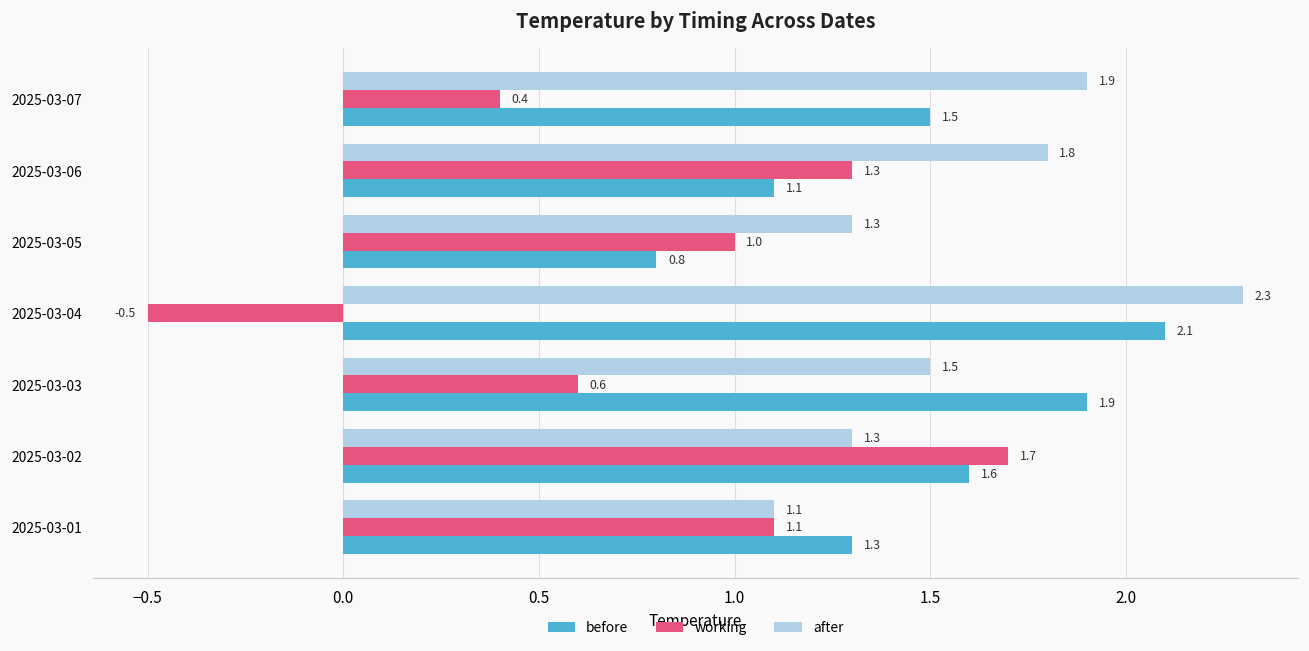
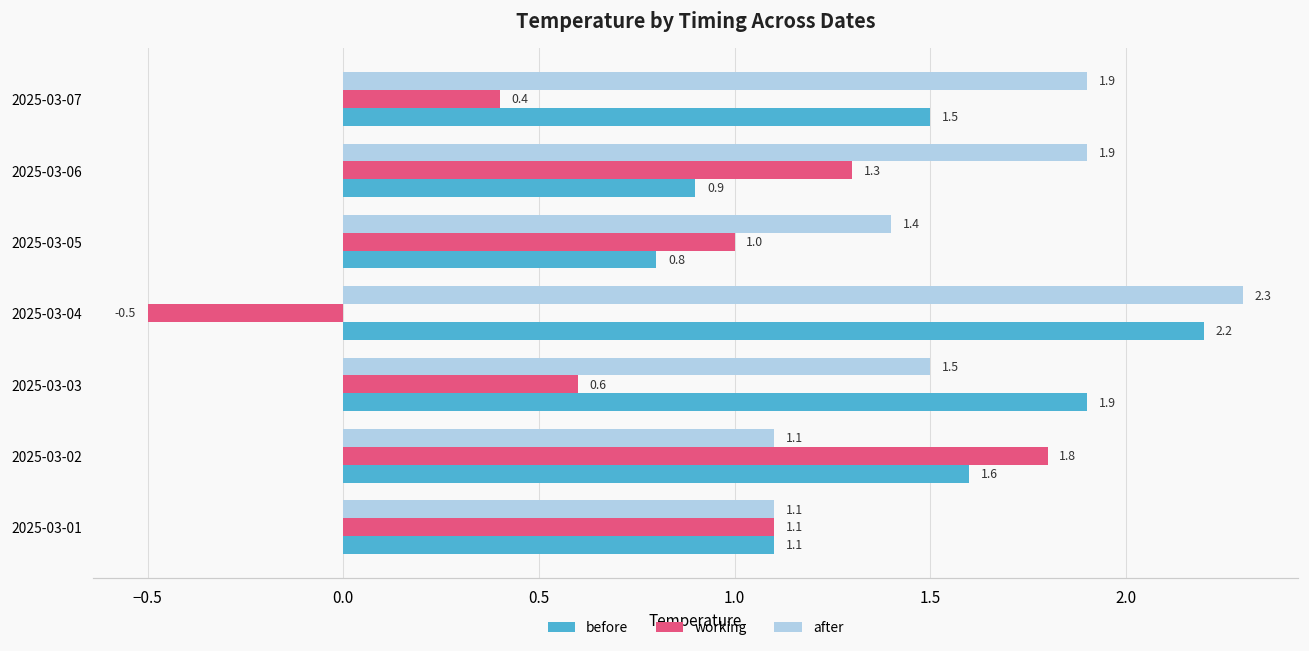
after, 2025-03-06: 1.8 -> 1.9
before, 2025-03-06: 1.1 -> 0.9
after, 2025-03-05: 1.3 -> 1.4
before, 2025-03-04: 2.1 -> 2.2
after, 2025-03-02: 1.3 -> 1.1
working, 2025-03-02: 1.7 -> 1.8
before, 2025-03-01: 1.3 -> 1.1
